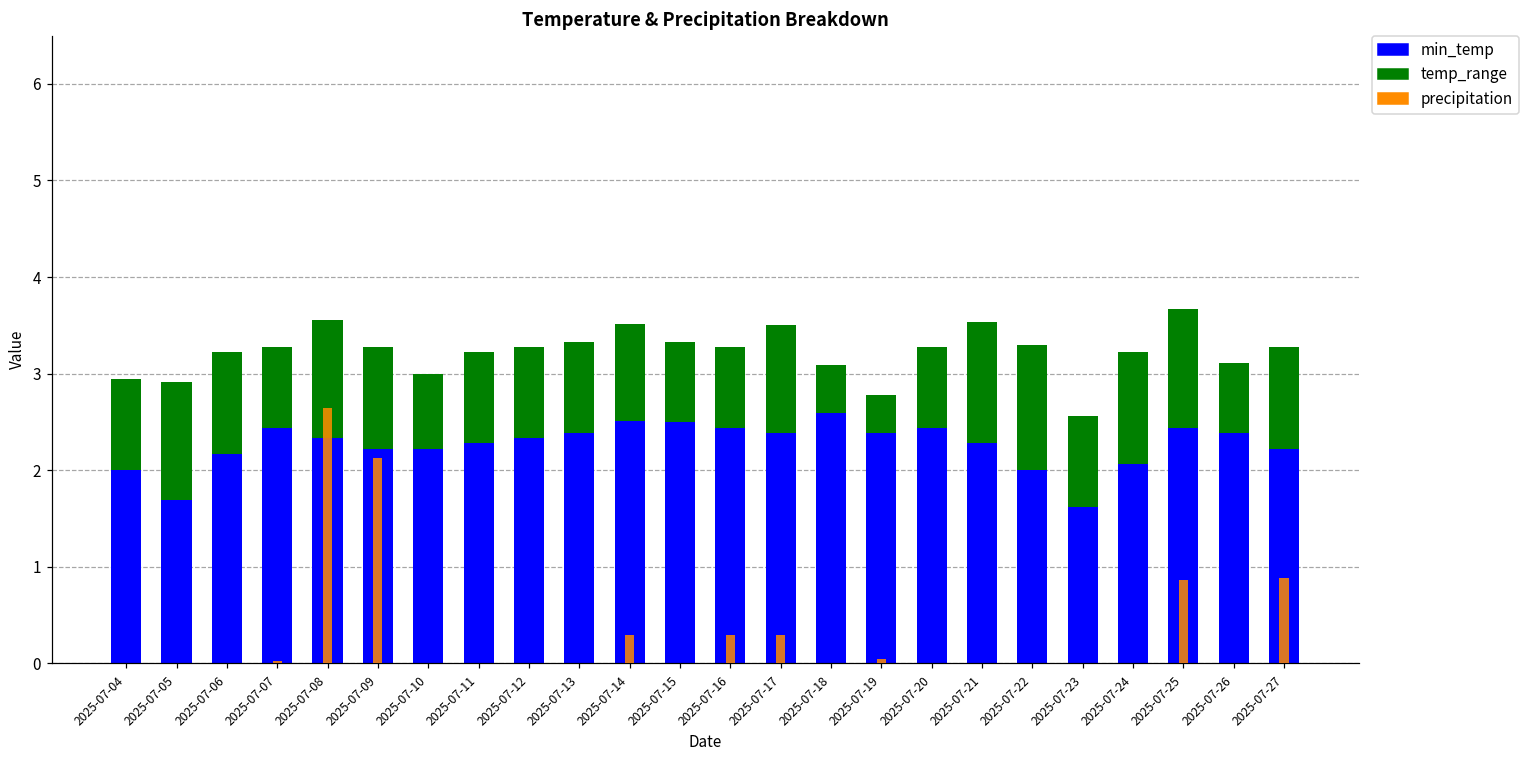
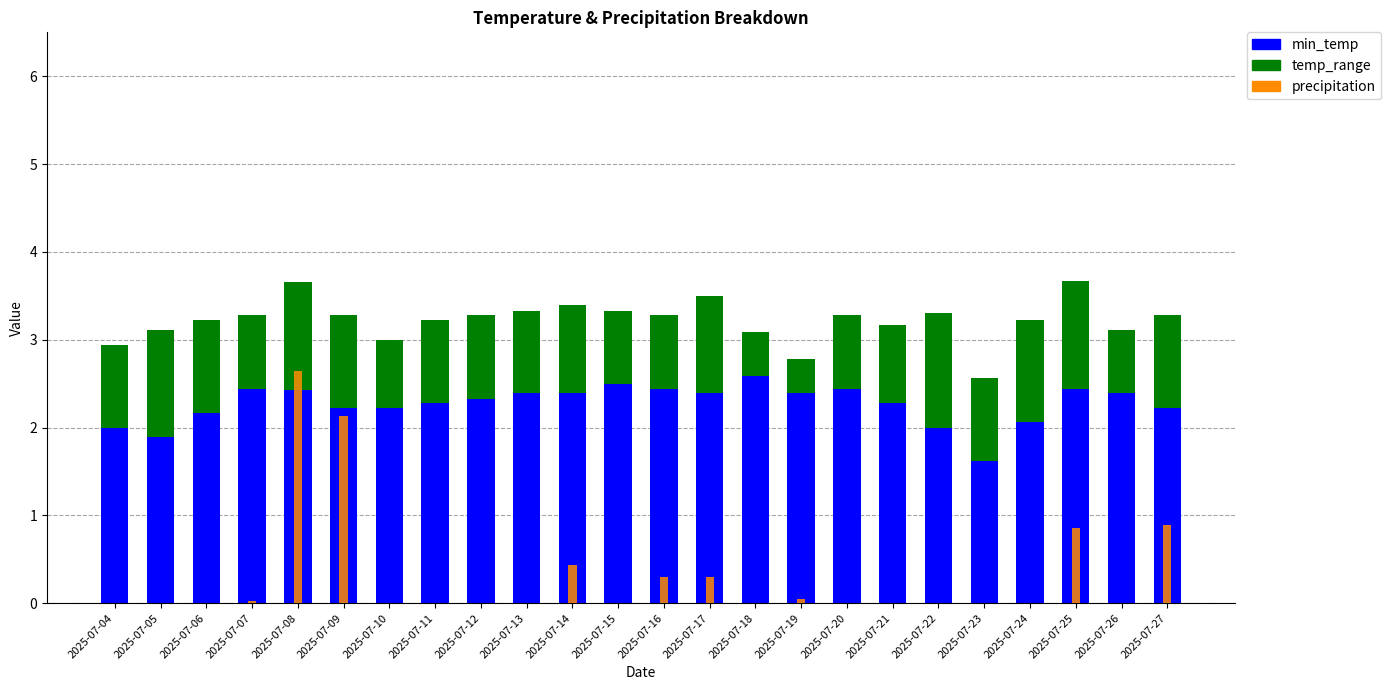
min_temp, 2025-07-05: 1.7 -> 1.9
min_temp, 2025-07-08: 2.3 -> 2.4
min_temp, 2025-07-14: 2.5 -> 2.4
precipitation, 2025-07-14: 0.3 -> 0.4
temp_range, 2025-07-21: 1.3 -> 0.9
